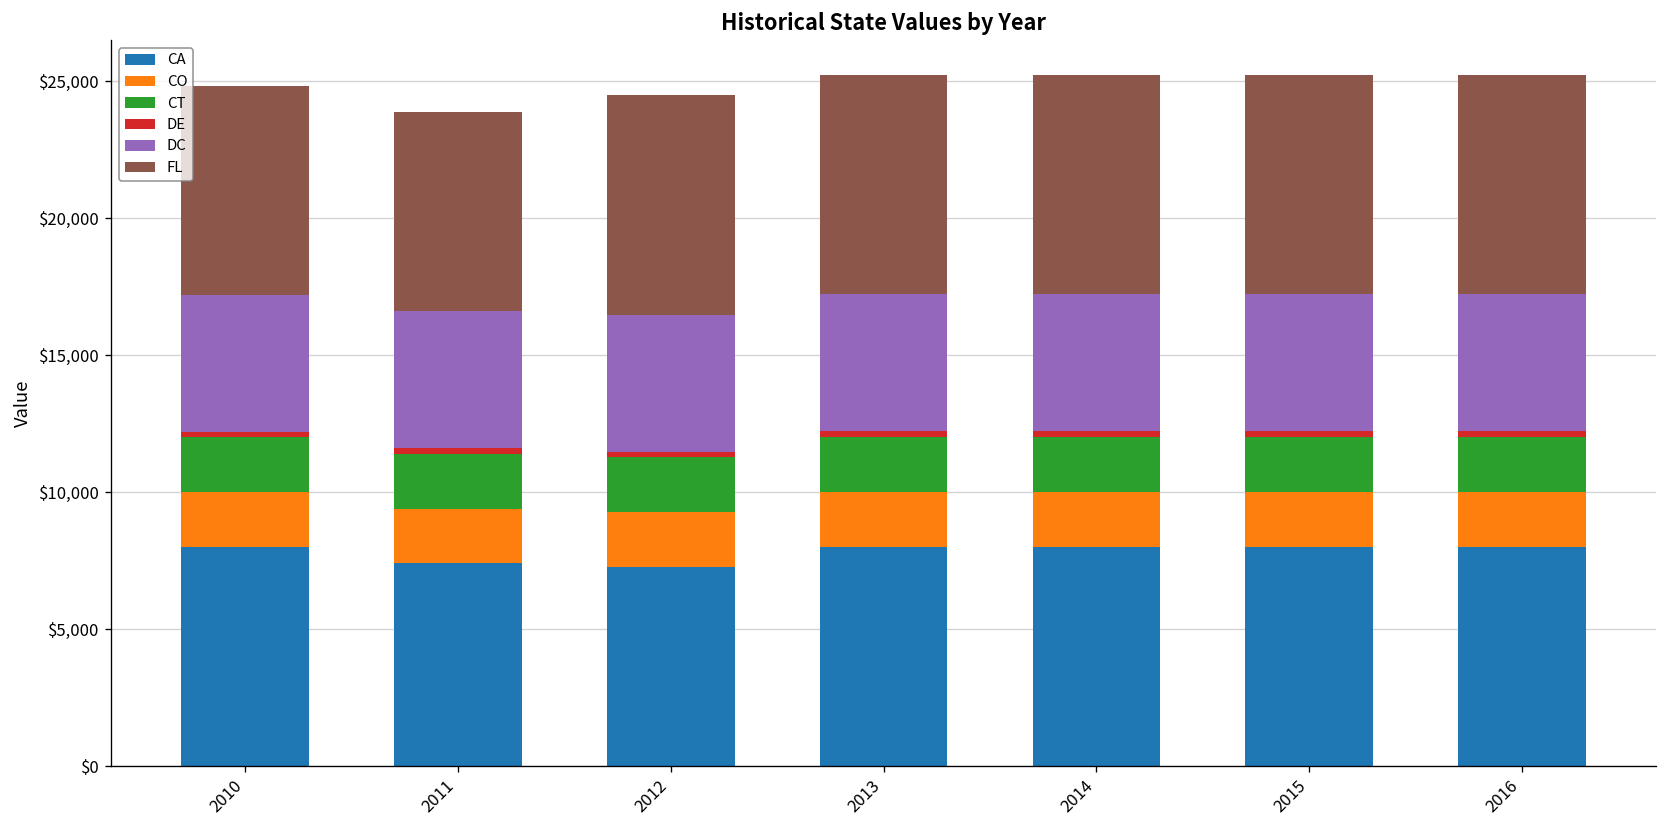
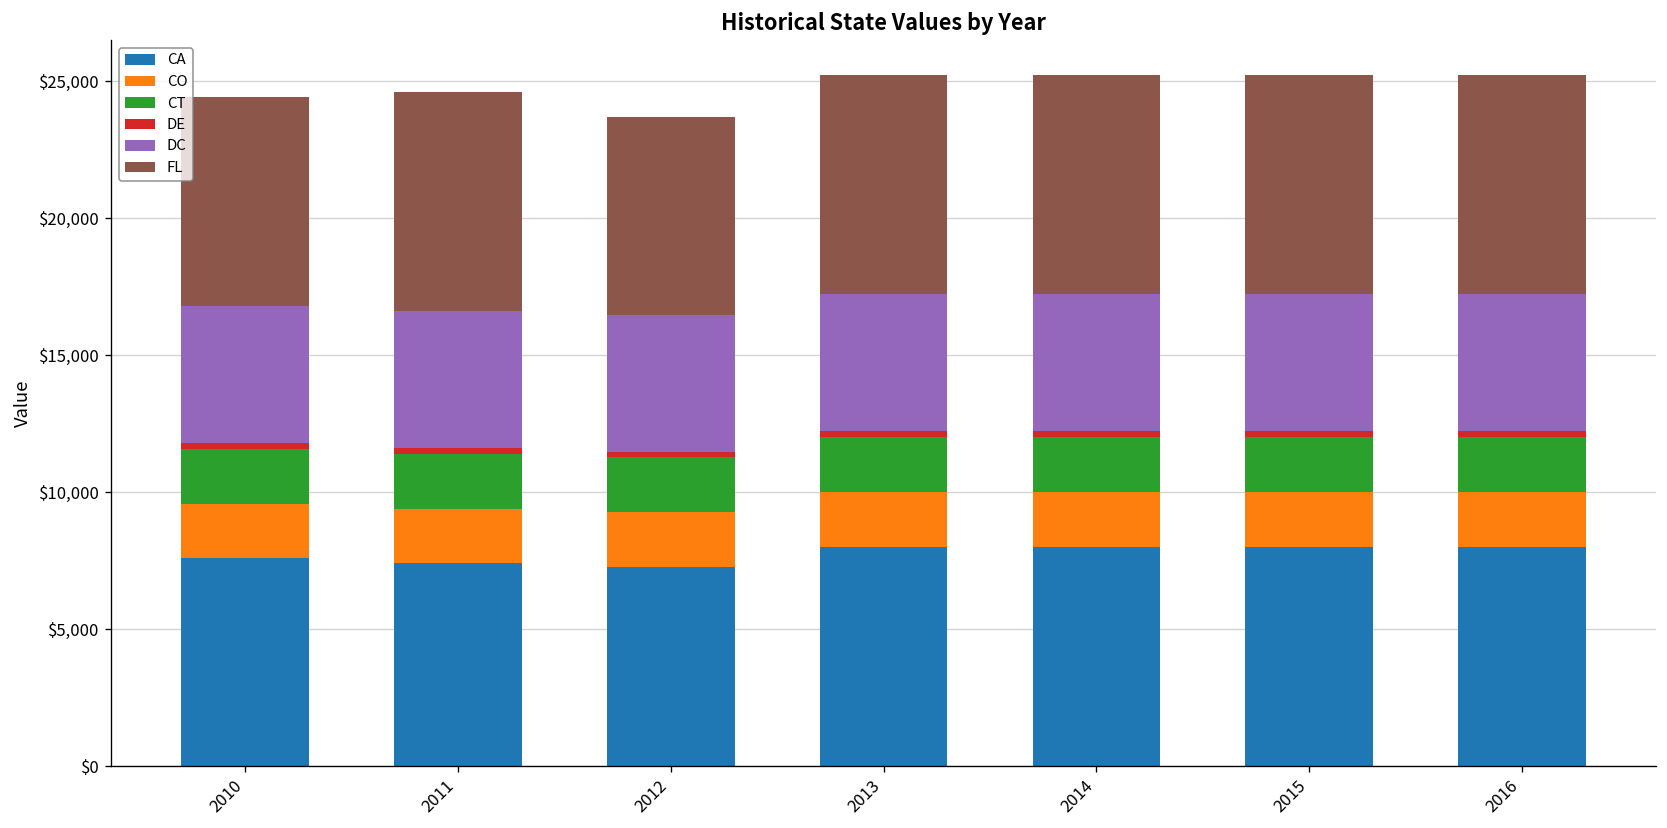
CA, 2010: $8,000 -> $7,600
FL, 2011: $7,300 -> $8,000
FL, 2012: $8,000 -> $7,200
